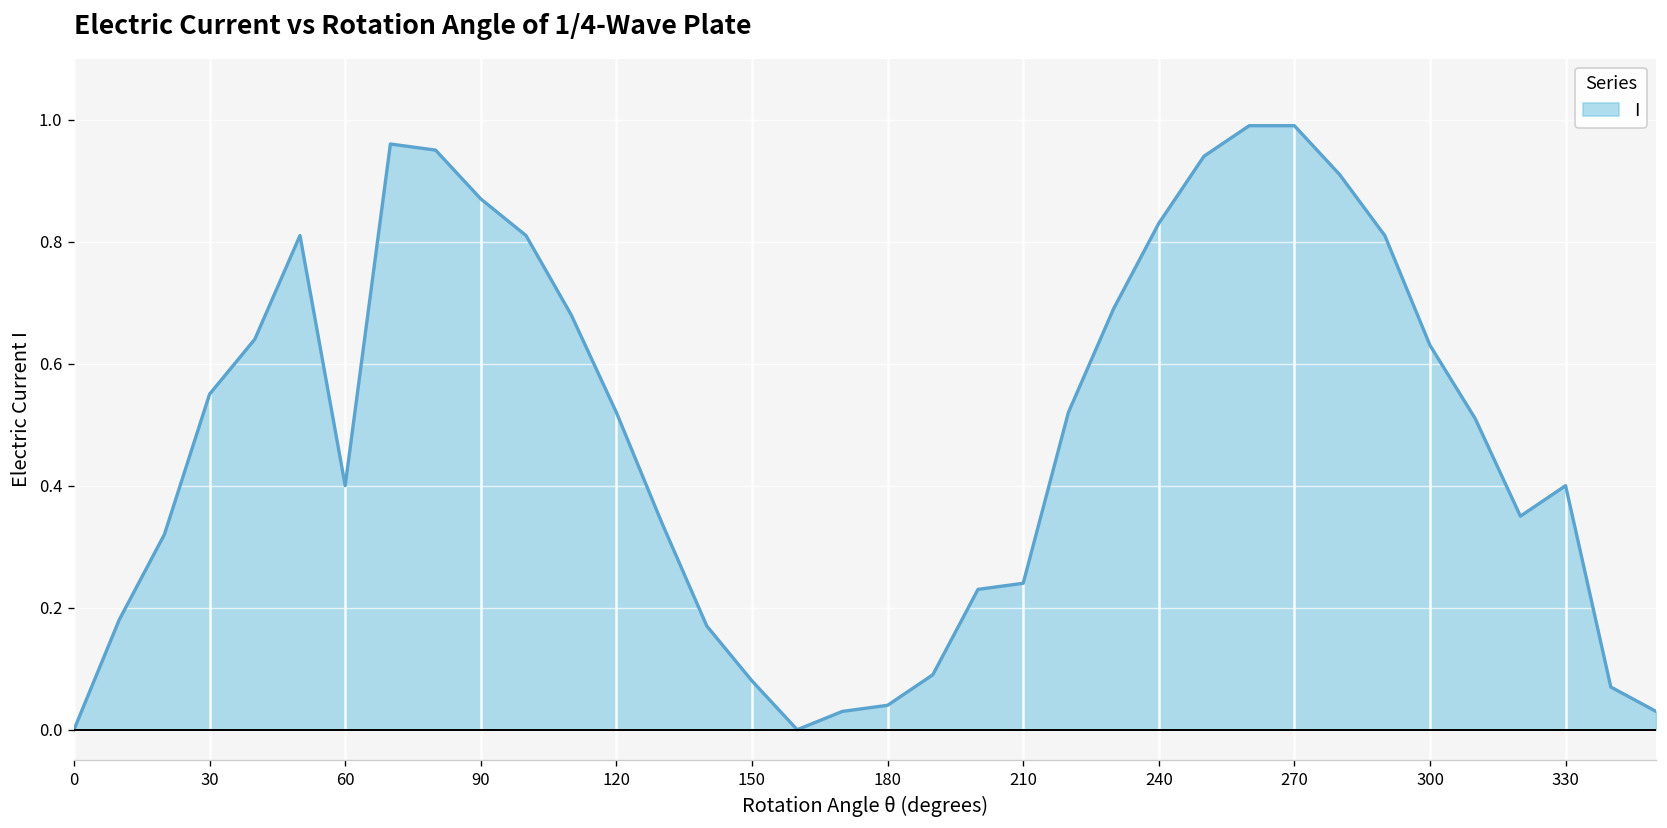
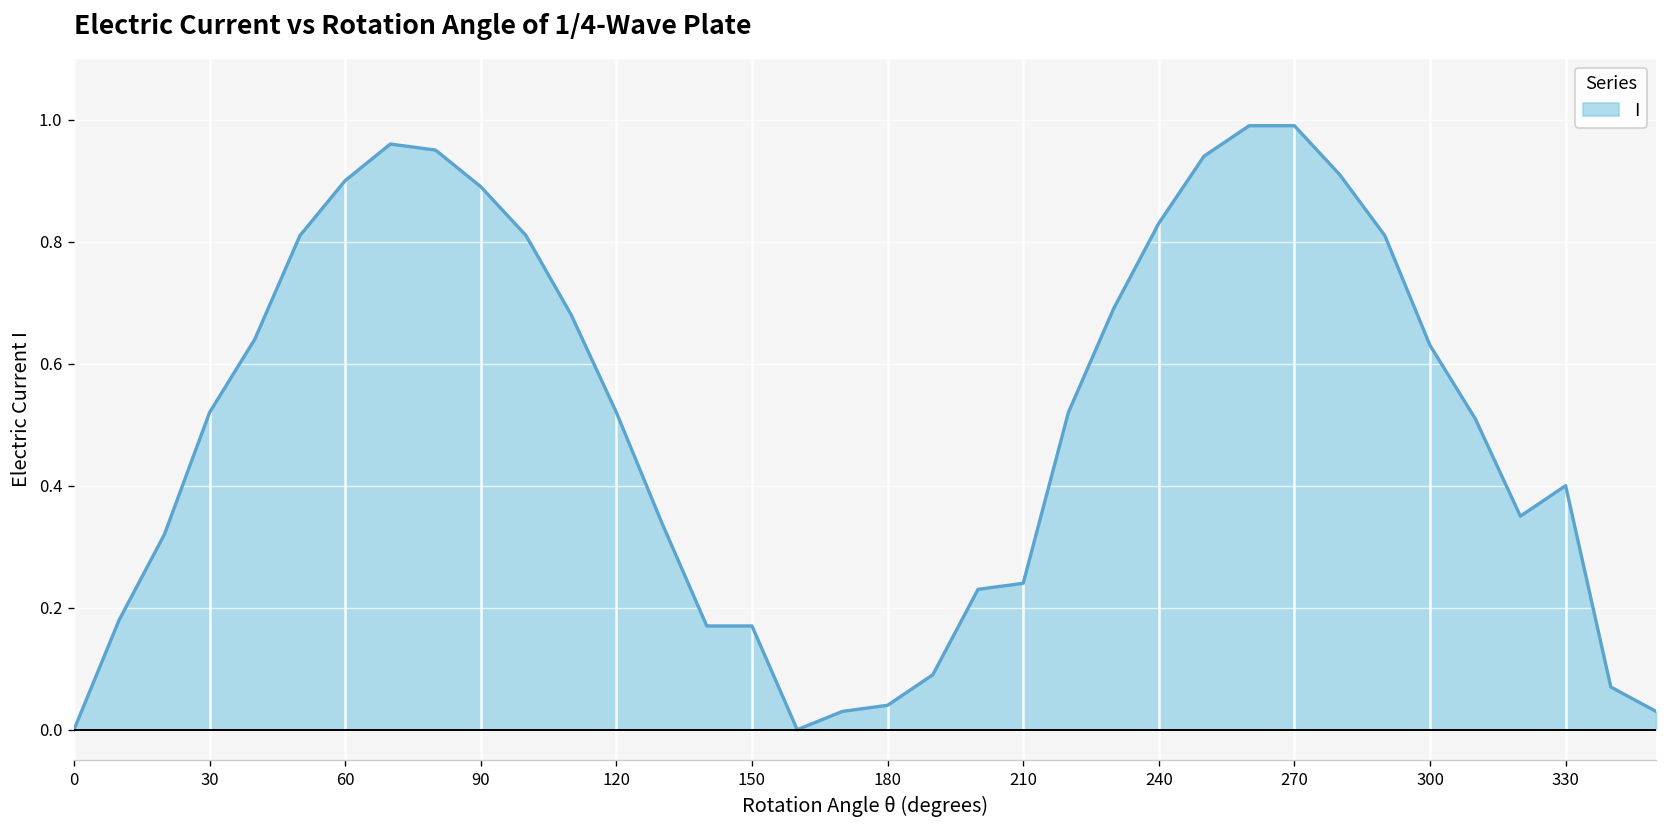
30: 0.55 -> 0.52
60: 0.4 -> 0.9
90: 0.87 -> 0.89
150: 0.08 -> 0.17
